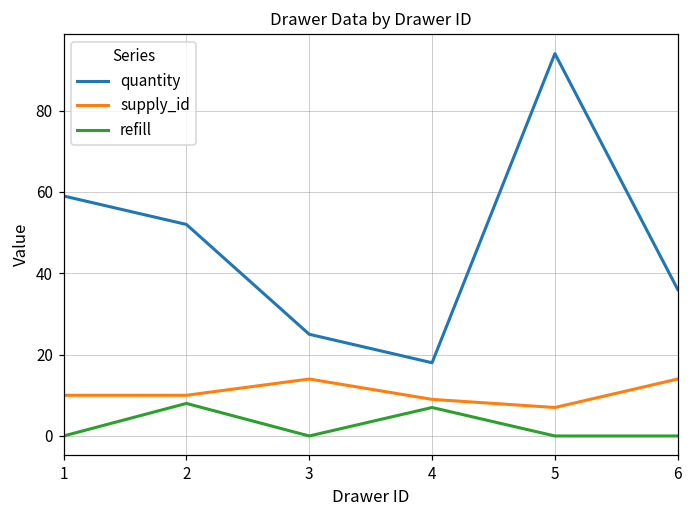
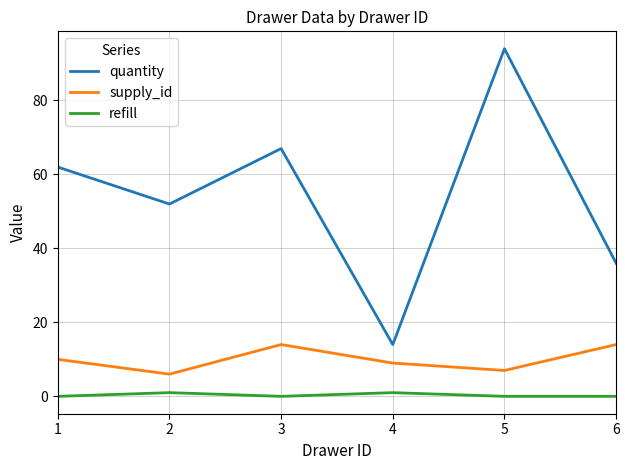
quantity, 1: 59 -> 62
supply_id, 2: 10 -> 6
refill, 2: 8 -> 1
quantity, 3: 25 -> 67
quantity, 4: 18 -> 14
refill, 4: 7 -> 1
